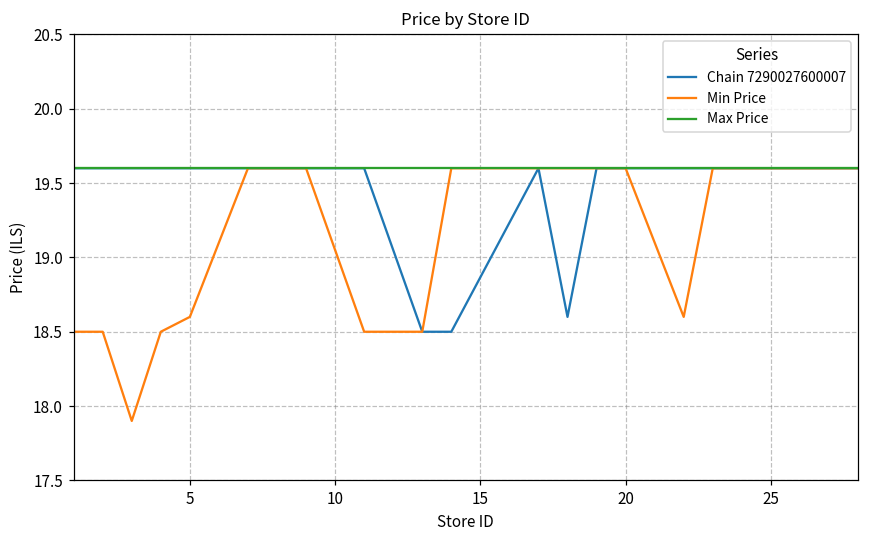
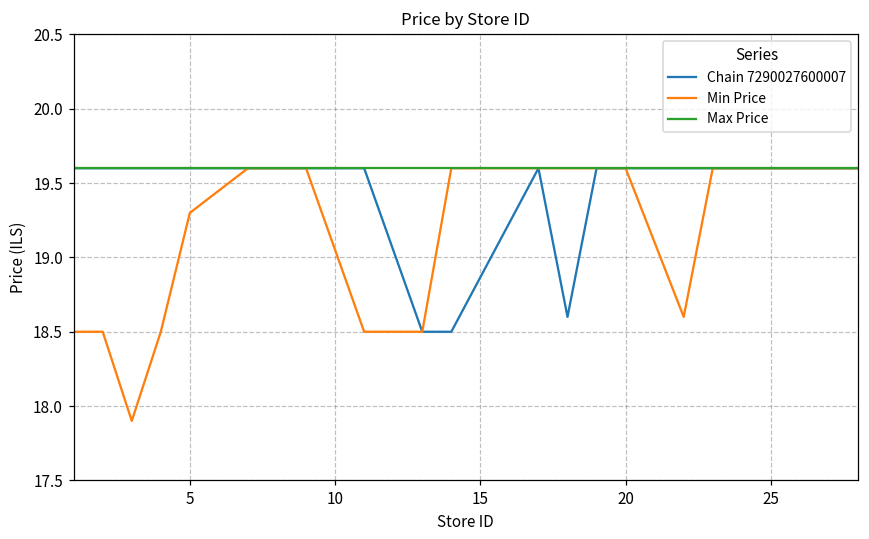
Min Price, 5: 18.6 -> 19.3
